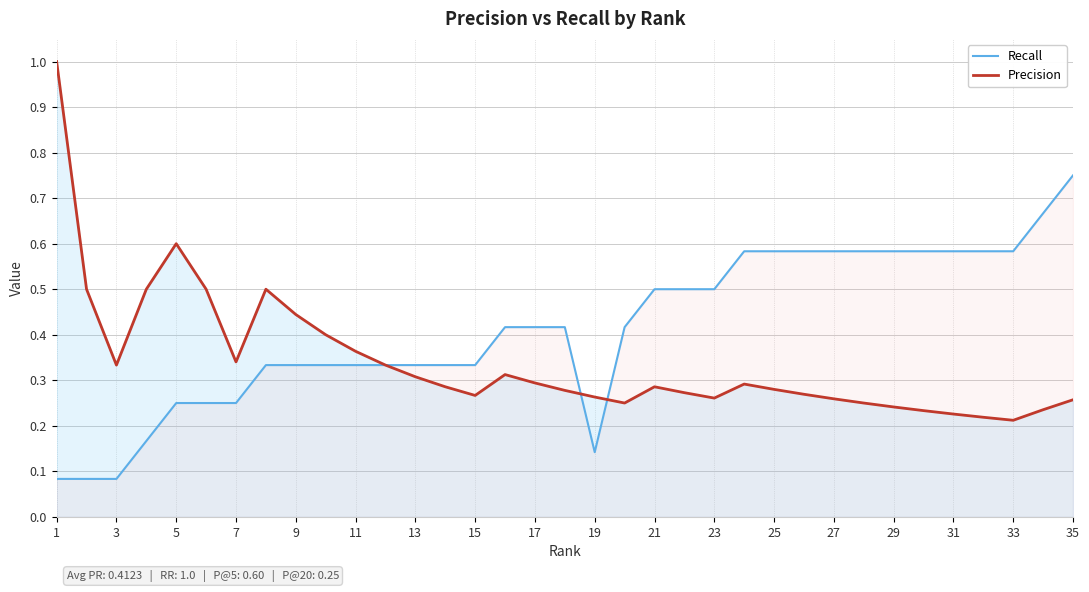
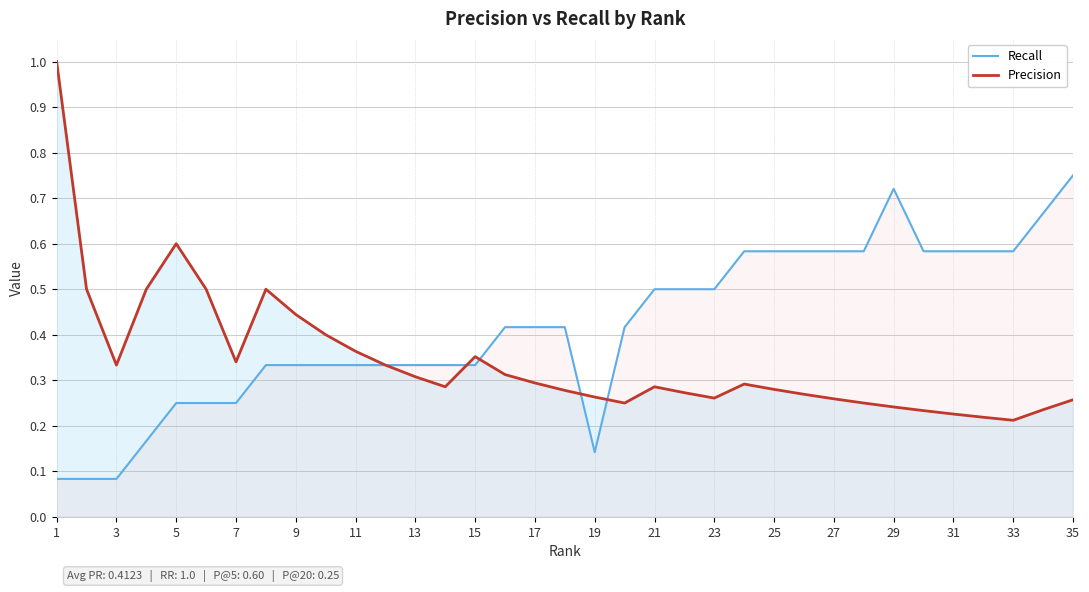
Precision, 15: 0.27 -> 0.35
Recall, 29: 0.58 -> 0.72
